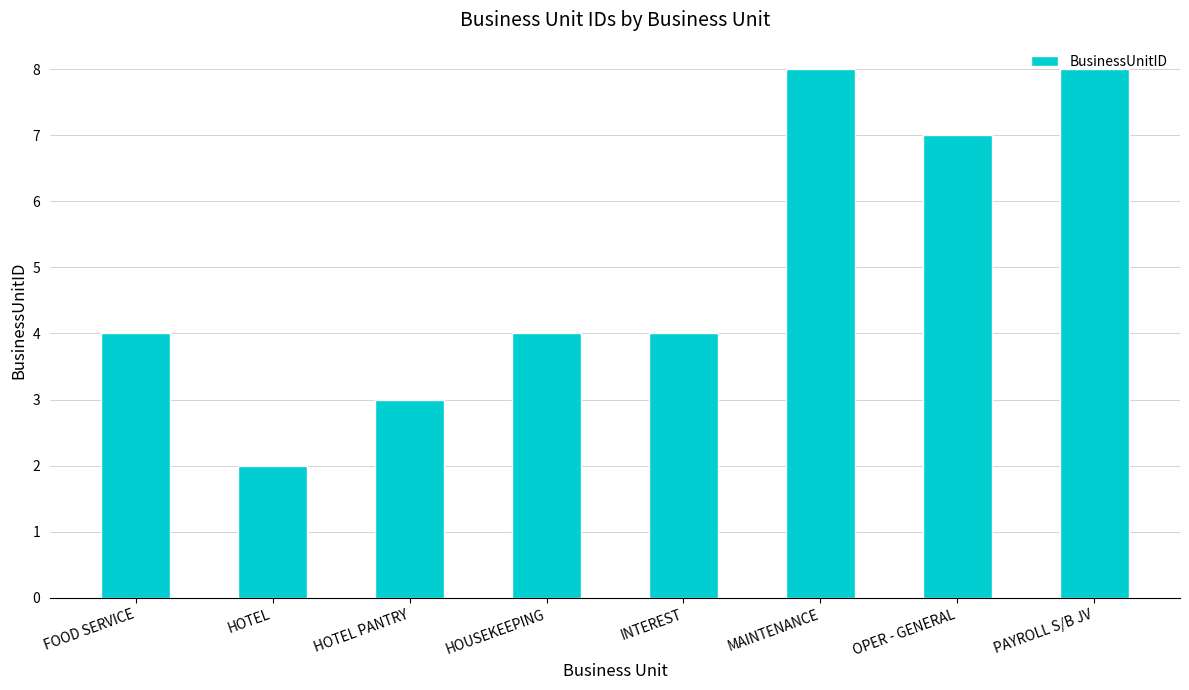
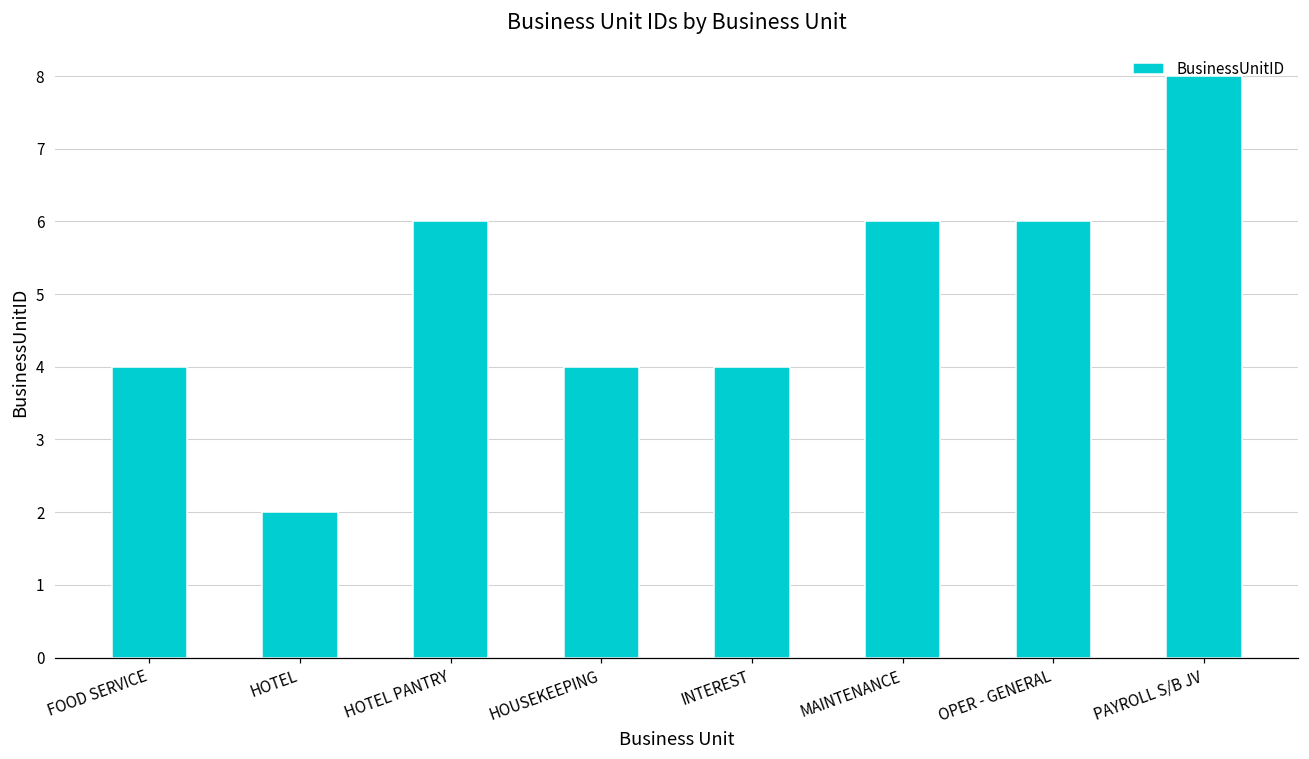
HOTEL PANTRY: 3 -> 6
MAINTENANCE: 8 -> 6
OPER - GENERAL: 7 -> 6
